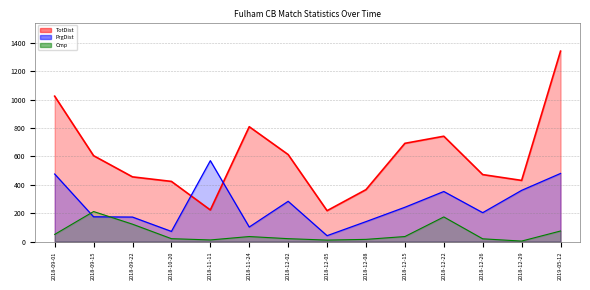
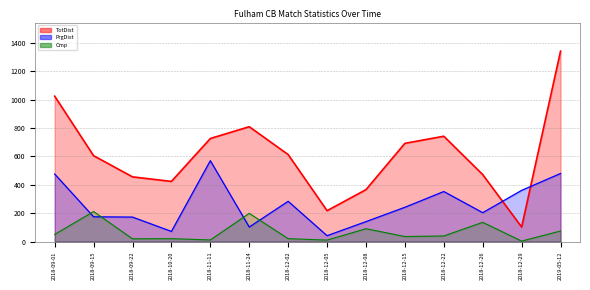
Cmp, 2018-09-22: 120 -> 20
TotDist, 2018-11-11: 220 -> 730
Cmp, 2018-11-24: 40 -> 200
Cmp, 2018-12-08: 20 -> 90
Cmp, 2018-12-22: 170 -> 40
Cmp, 2018-12-26: 20 -> 140
TotDist, 2018-12-29: 430 -> 100
